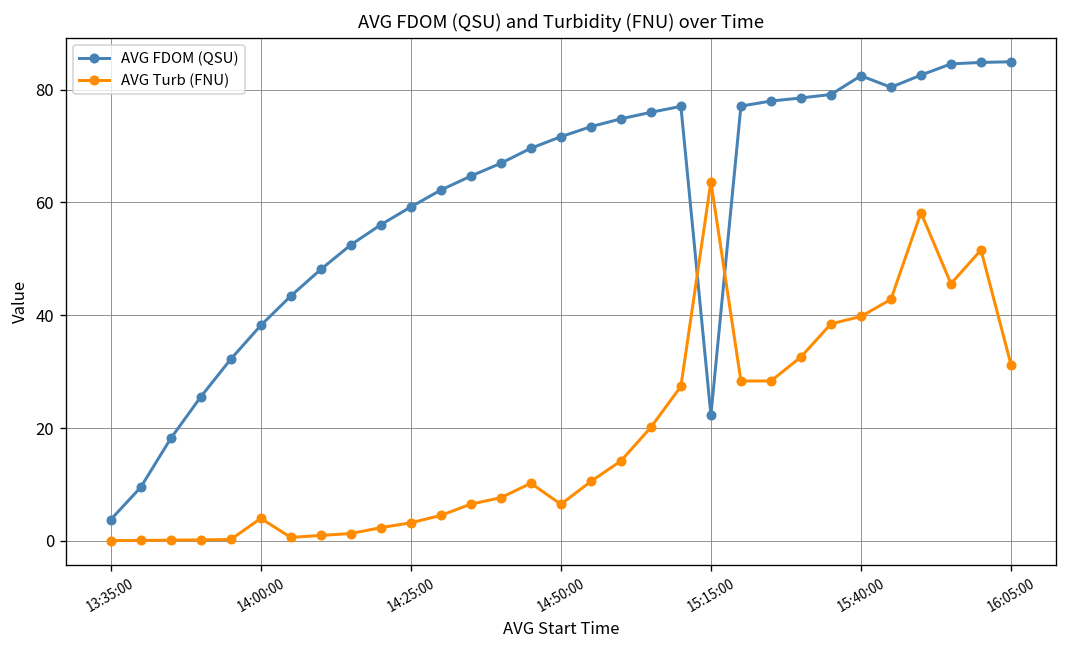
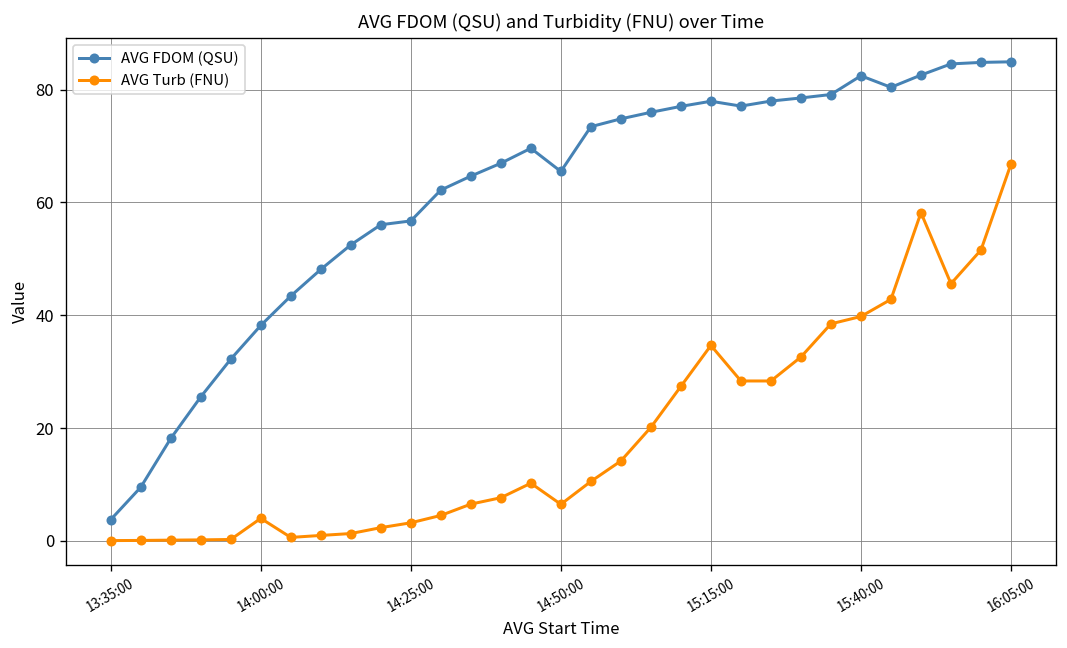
AVG FDOM (QSU), 14:25:00: 59 -> 57
AVG FDOM (QSU), 14:50:00: 72 -> 65
AVG FDOM (QSU), 15:15:00: 22 -> 78
AVG Turb (FNU), 15:15:00: 64 -> 35
AVG Turb (FNU), 16:05:00: 31 -> 67
